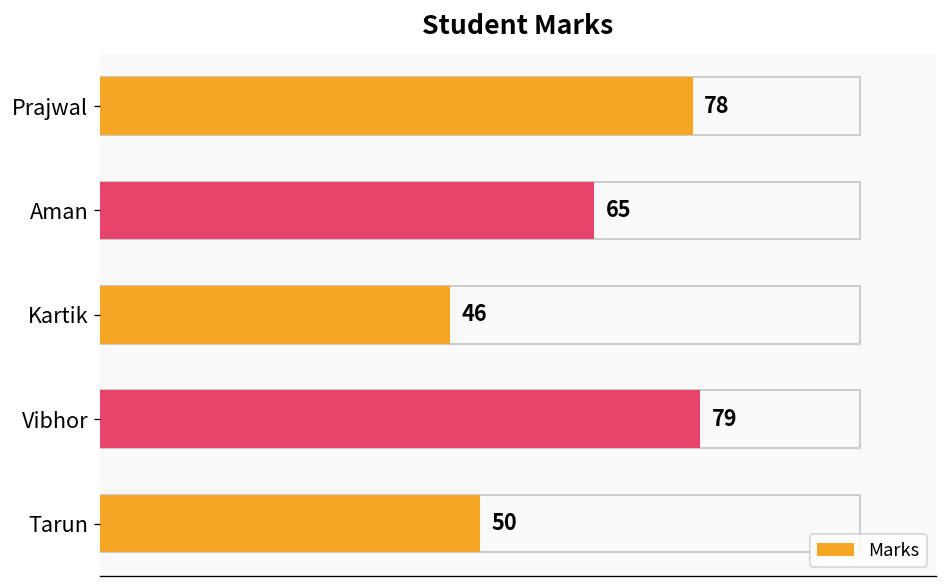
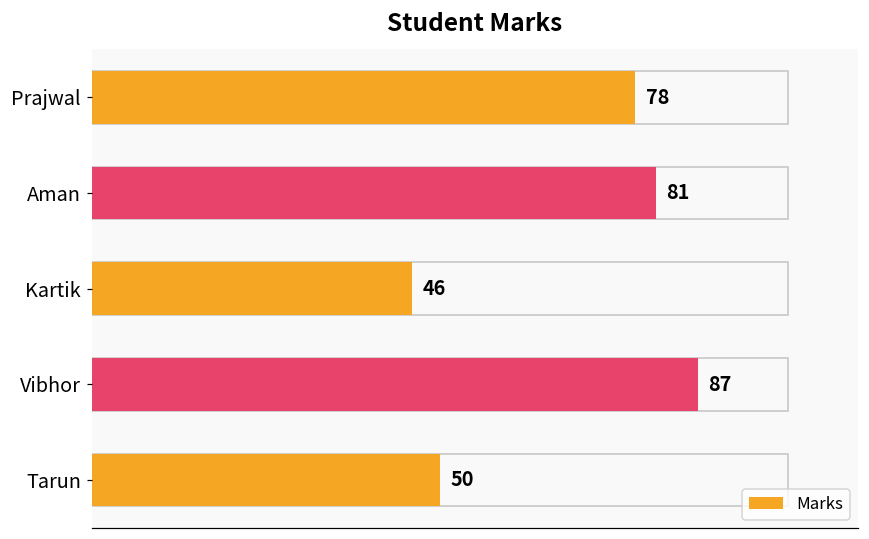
Marks, Aman: 65 -> 81
Marks, Vibhor: 79 -> 87
